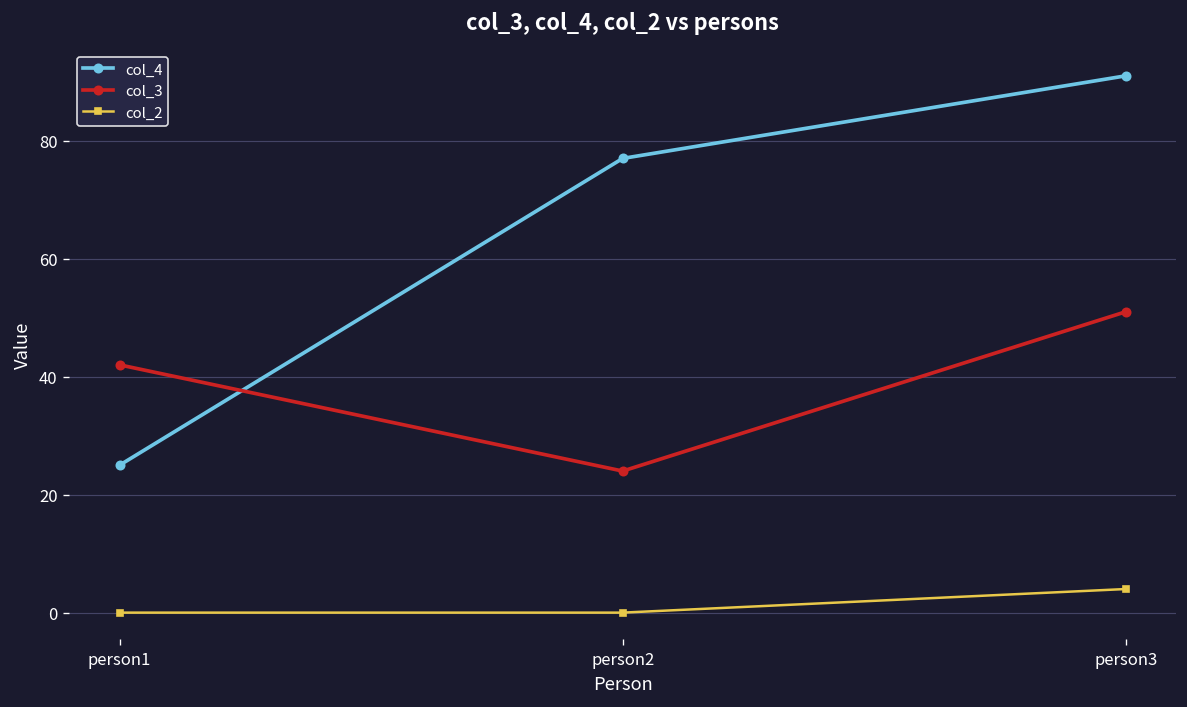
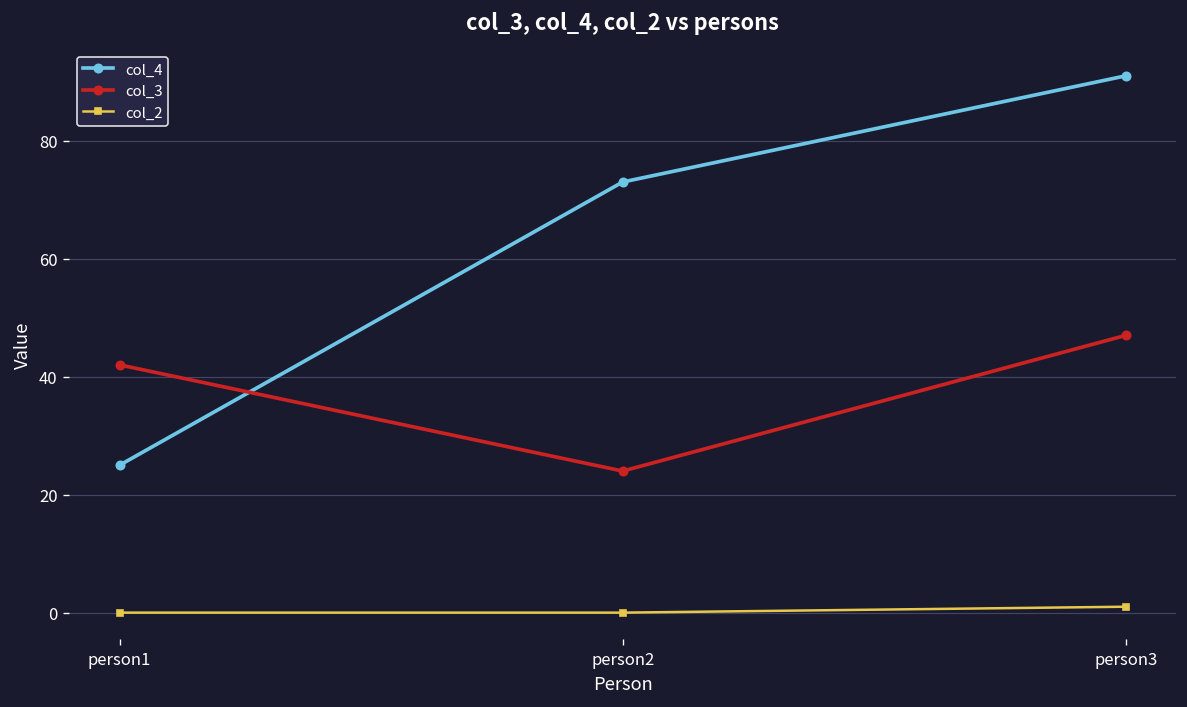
col_4, person2: 77 -> 73
col_3, person3: 51 -> 47
col_2, person3: 4 -> 1
